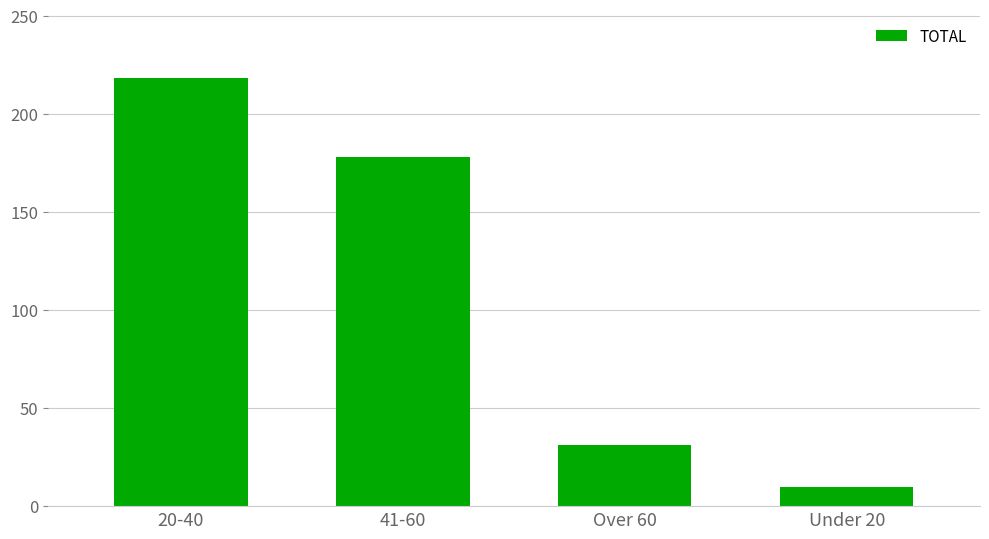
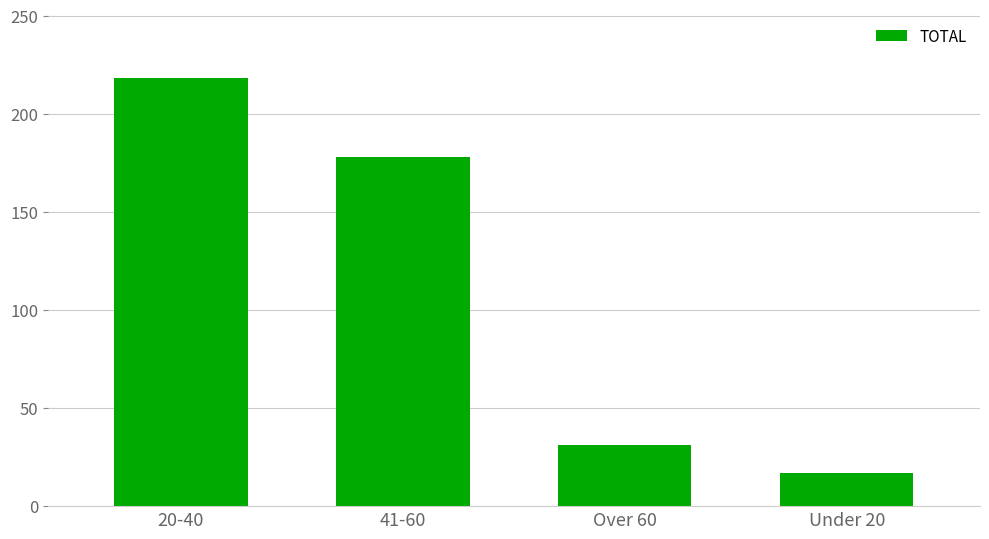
Under 20: 10 -> 17
